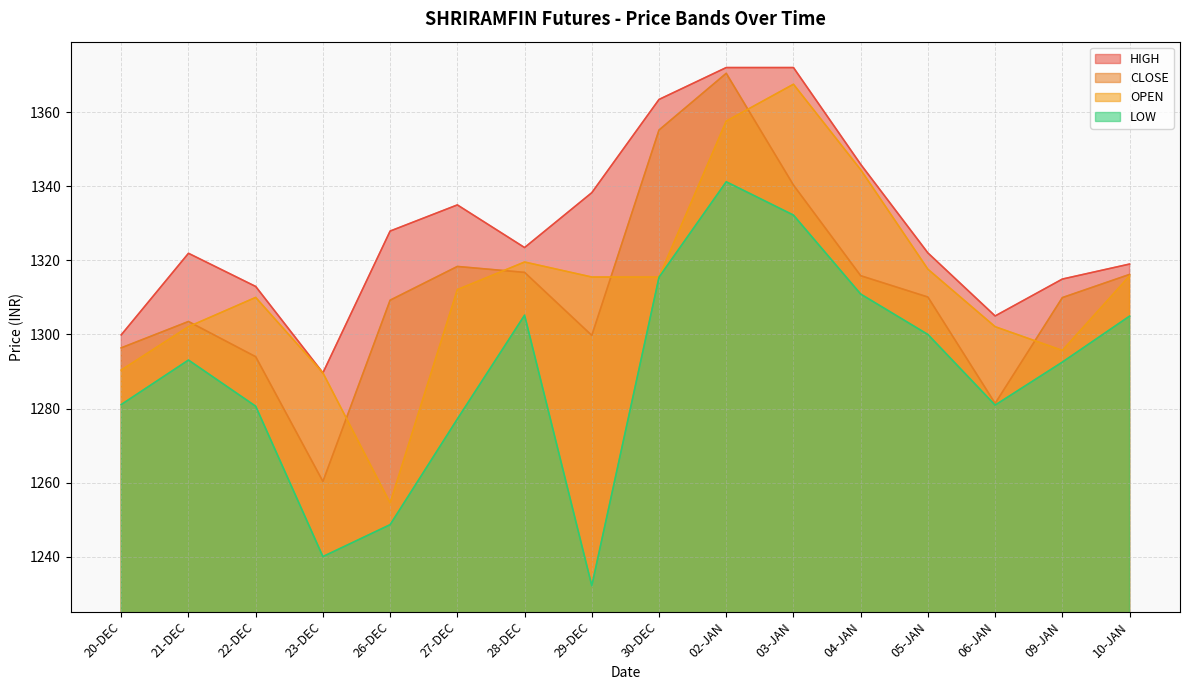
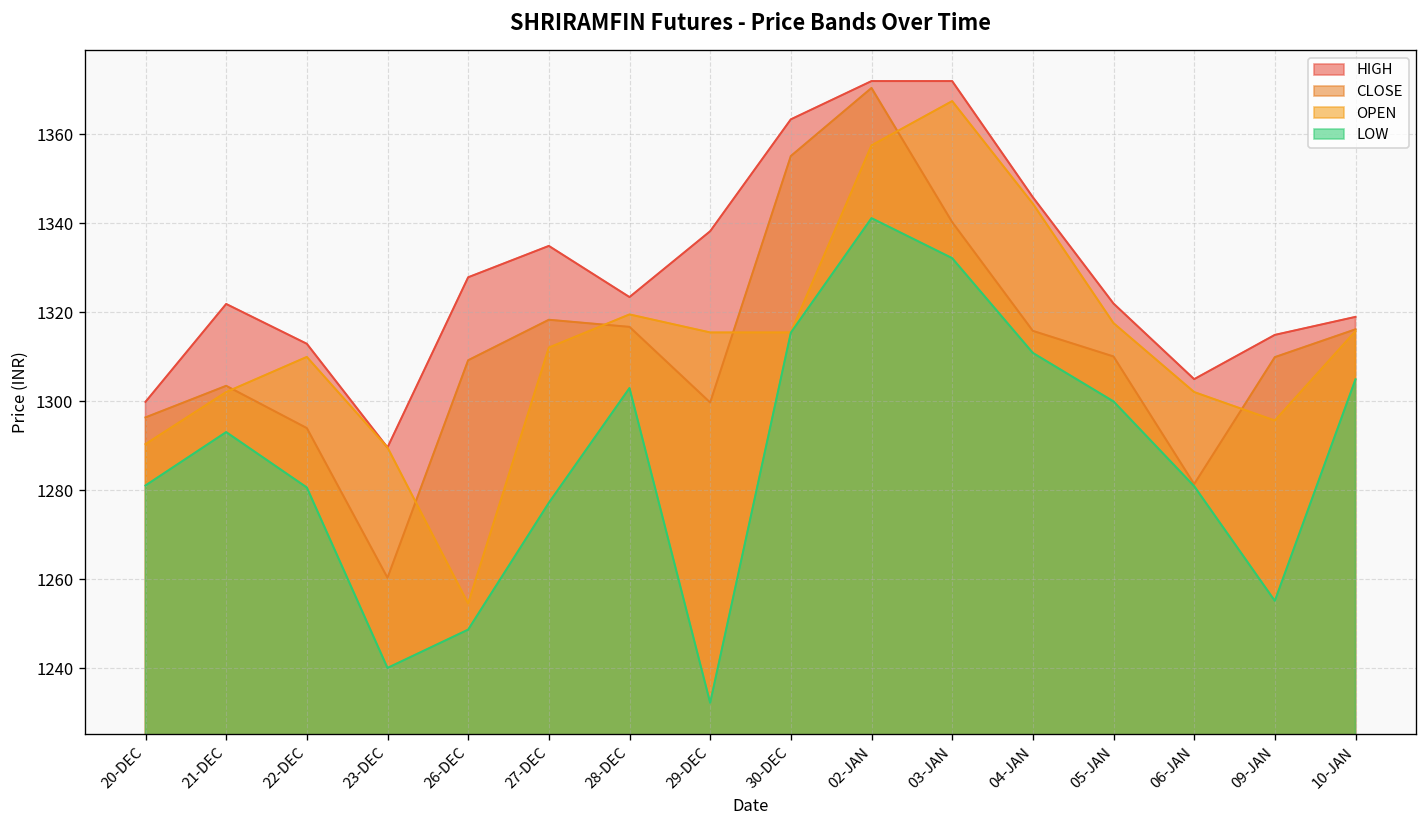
LOW, 28-DEC: 1305 -> 1303
LOW, 09-JAN: 1293 -> 1255
